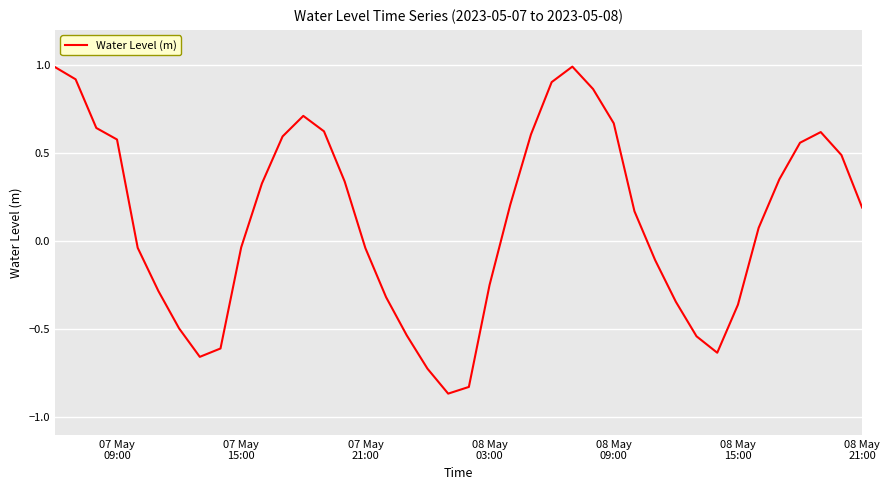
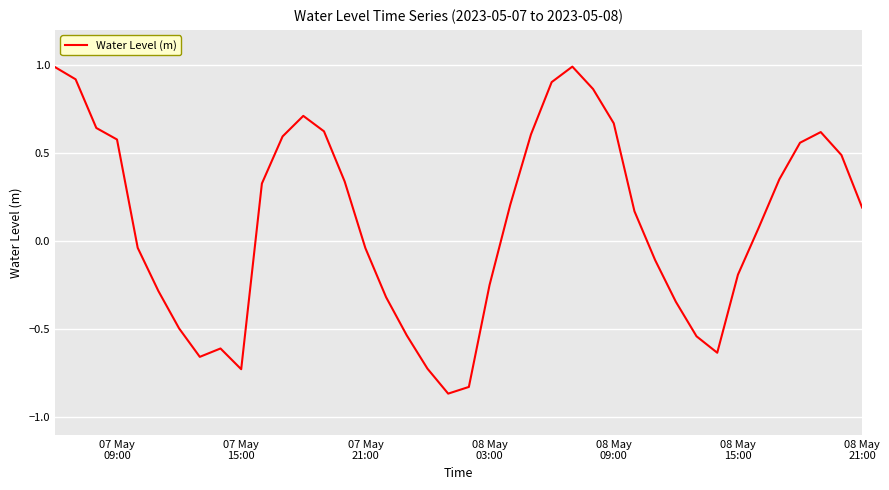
07 May 15:00: -0.03 -> -0.73
08 May 15:00: -0.36 -> -0.19
